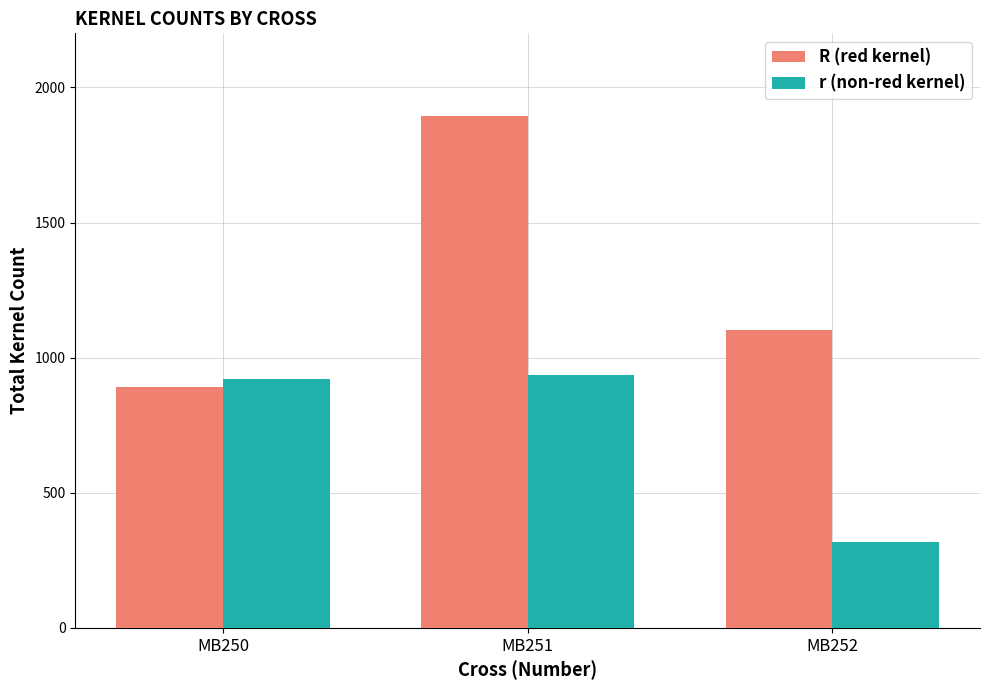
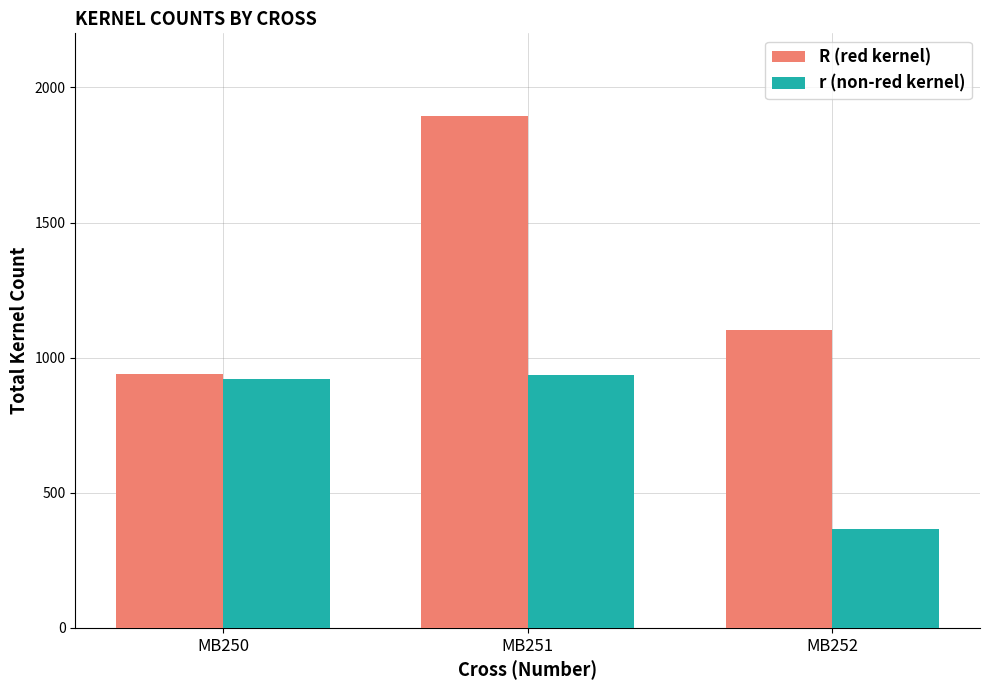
R (red kernel), MB250: 890 -> 940
r (non-red kernel), MB252: 320 -> 370
